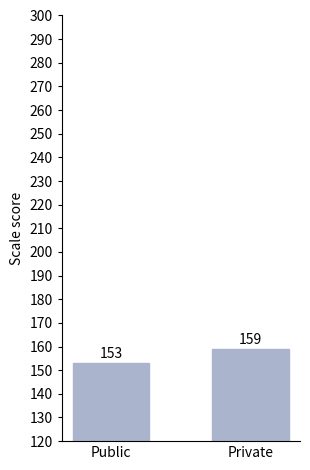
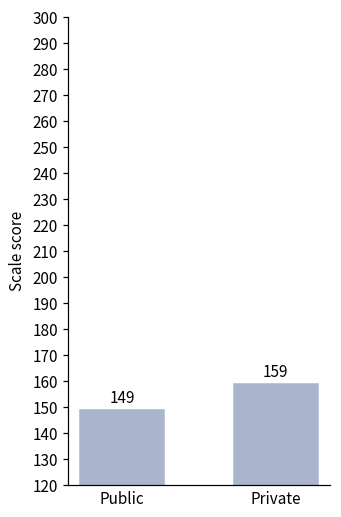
Public: 153 -> 149
